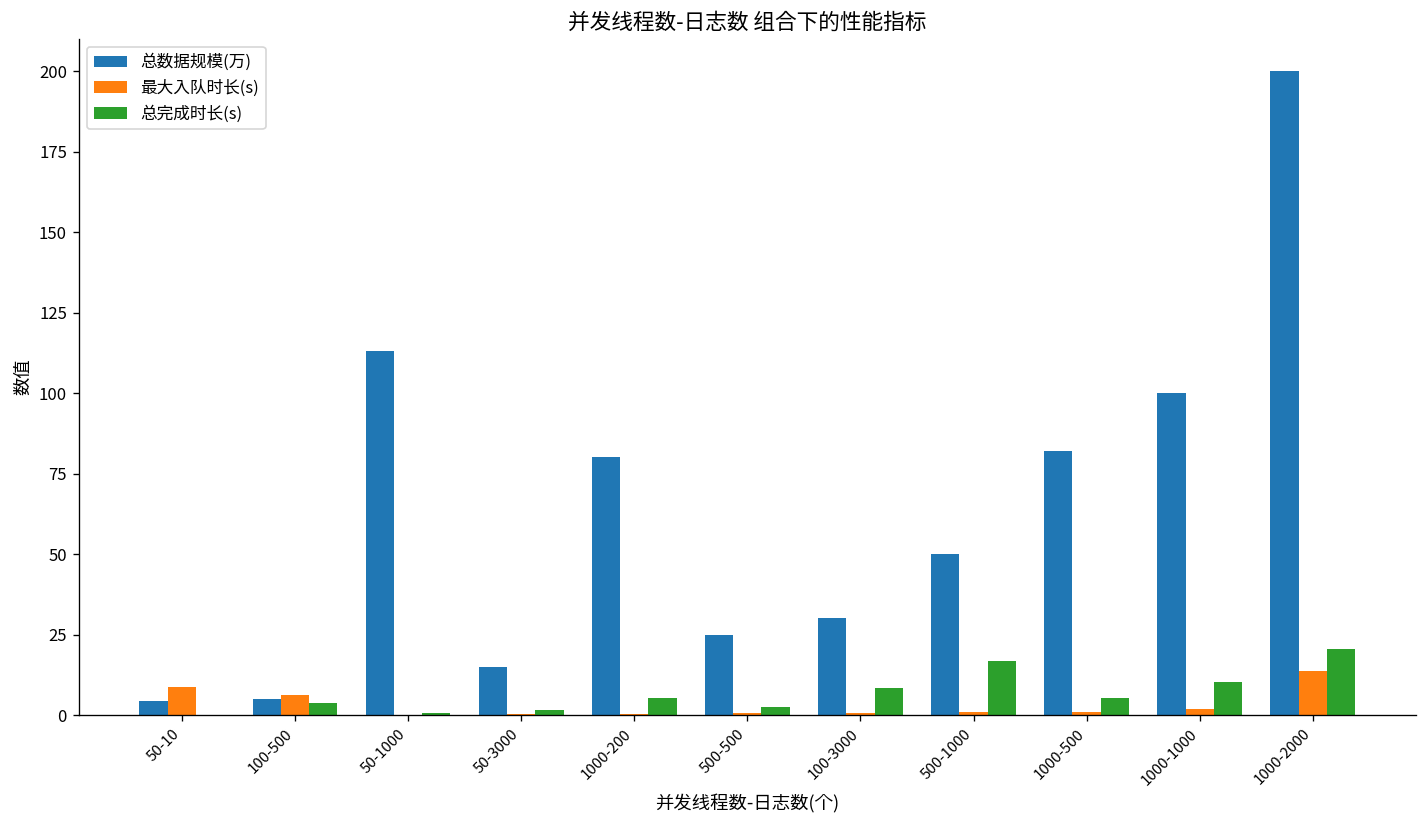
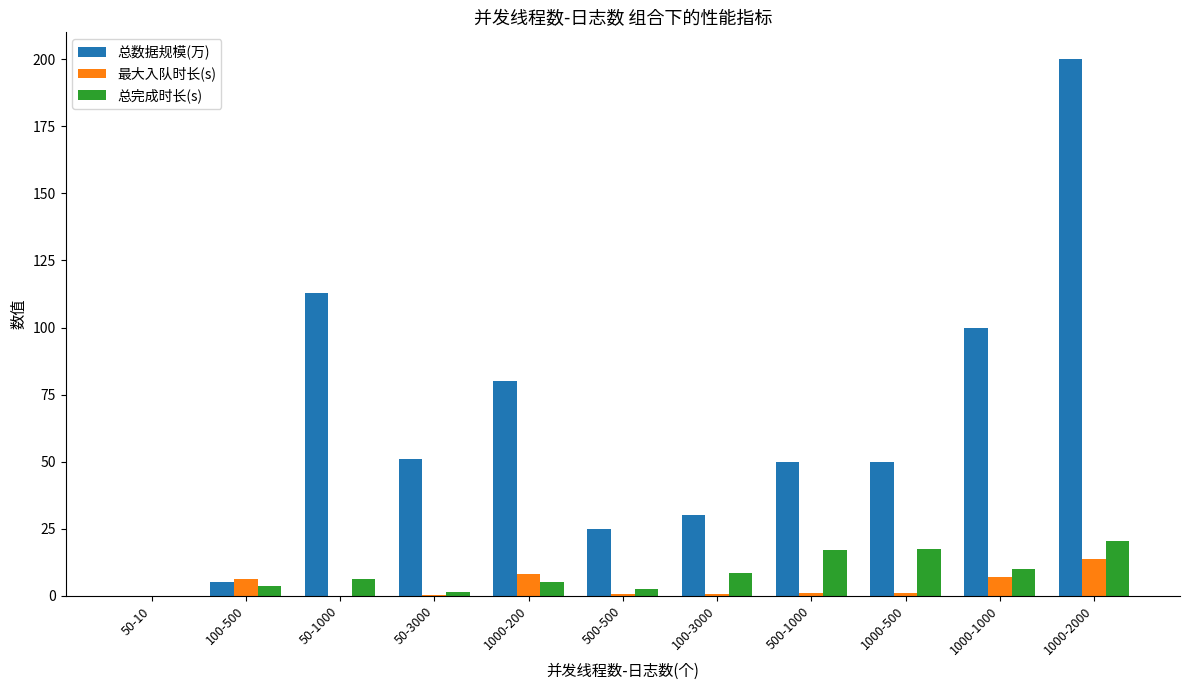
总数据规模(万), 50-10: 4 -> 0
最大入队时长(s), 50-10: 9 -> 0
总完成时长(s), 50-1000: 1 -> 6
总数据规模(万), 50-3000: 15 -> 51
最大入队时长(s), 1000-200: 0 -> 8
总数据规模(万), 1000-500: 82 -> 50
总完成时长(s), 1000-500: 5 -> 18
最大入队时长(s), 1000-1000: 2 -> 7
